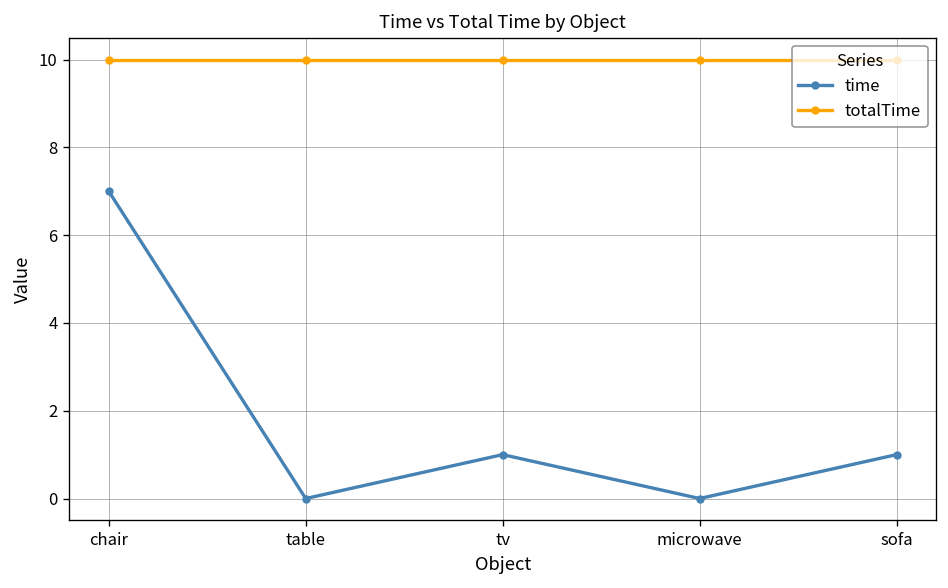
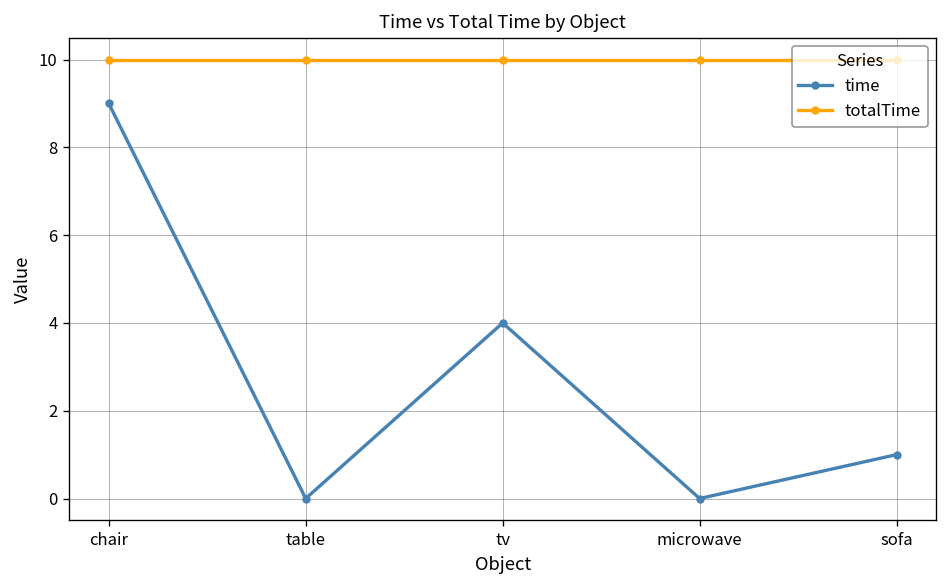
time, chair: 7 -> 9
time, tv: 1 -> 4
